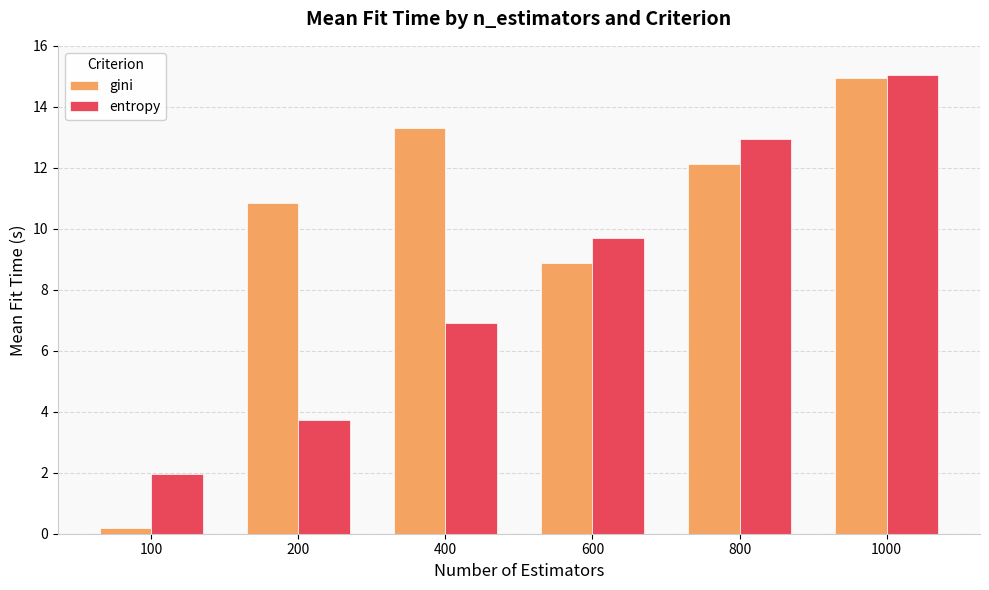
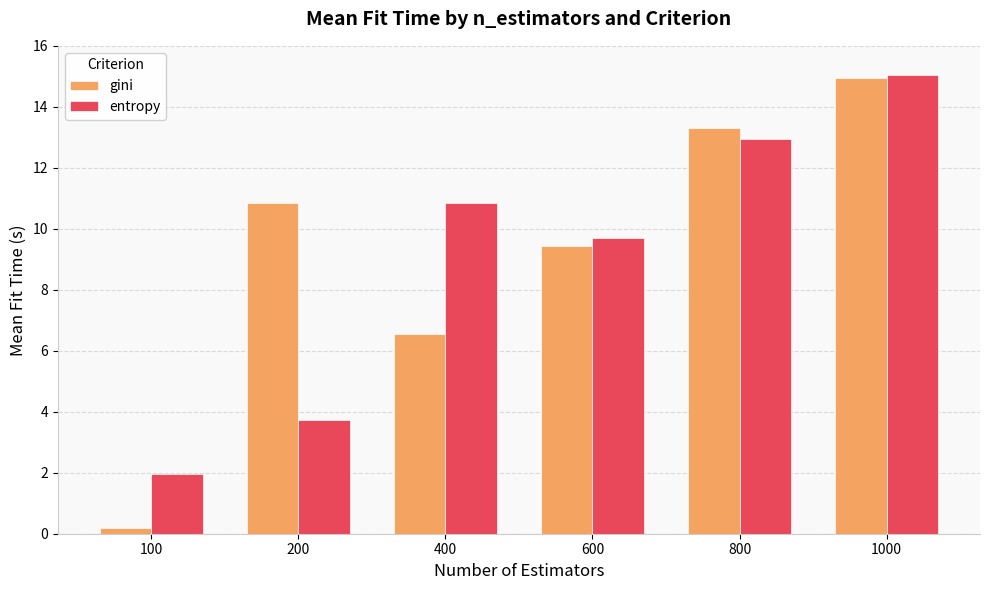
gini, 400: 13.3 -> 6.5
entropy, 400: 6.9 -> 10.8
gini, 600: 8.9 -> 9.4
gini, 800: 12.1 -> 13.3
